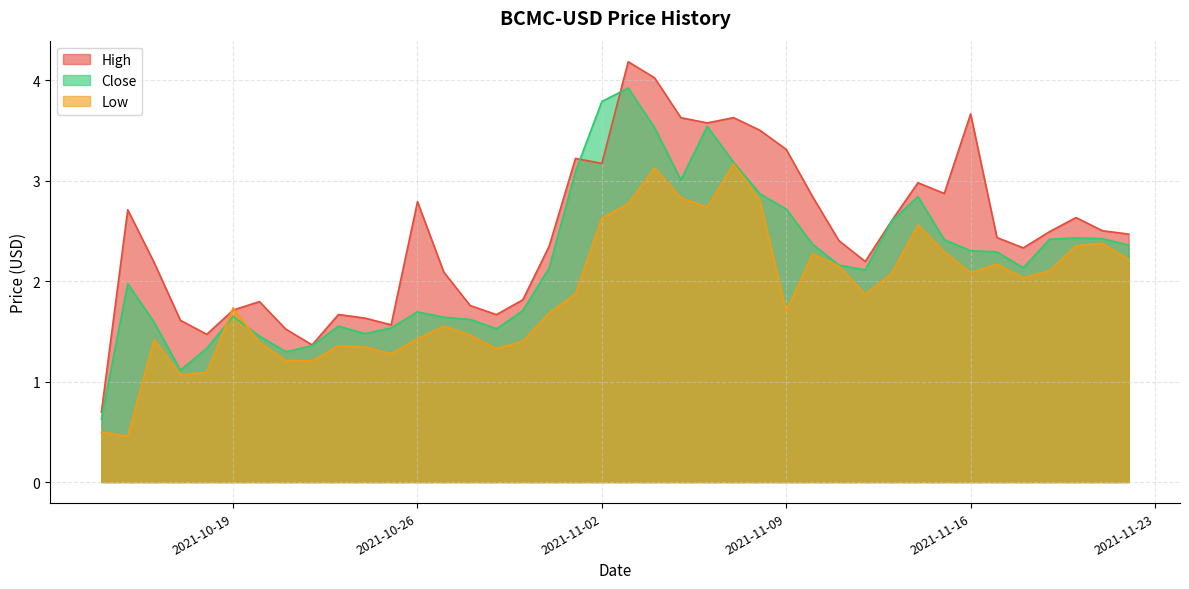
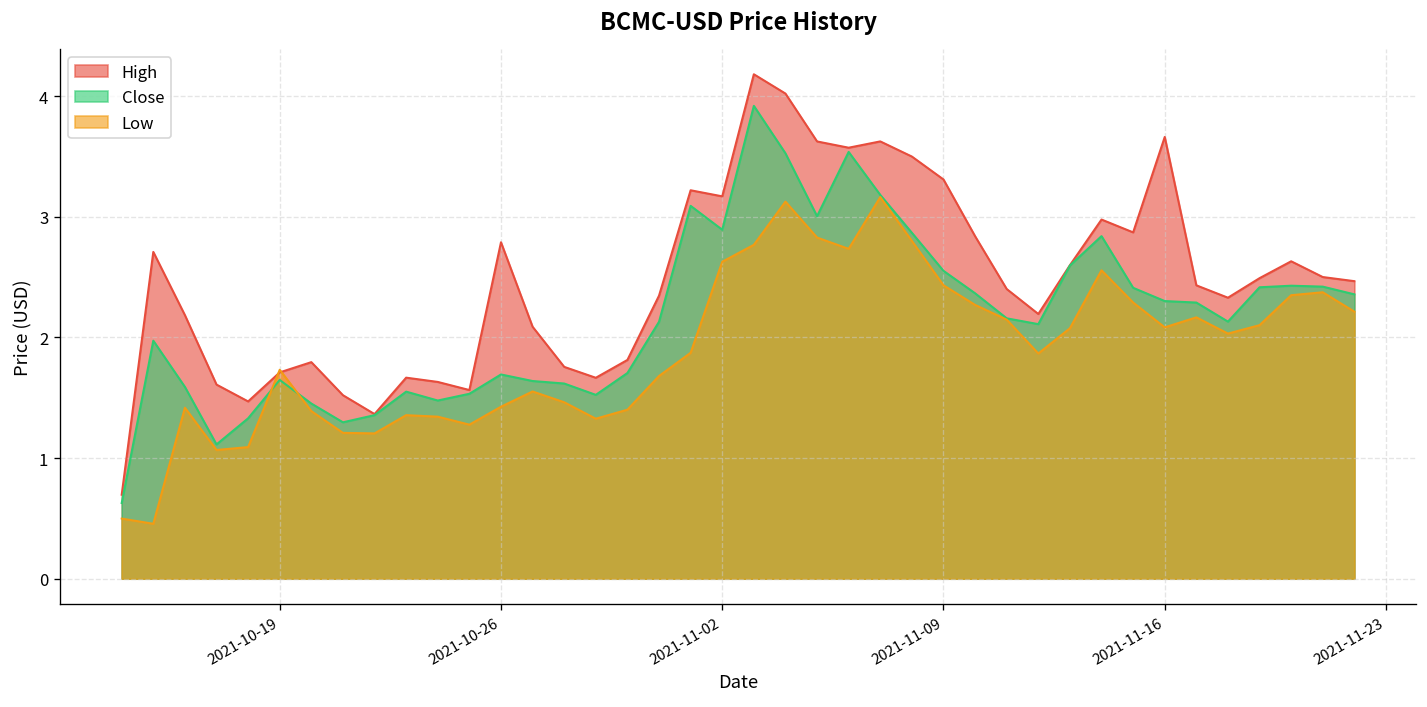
Close, 2021-11-02: 3.79 -> 2.89
Close, 2021-11-09: 2.72 -> 2.55
Low, 2021-11-09: 1.70 -> 2.43
